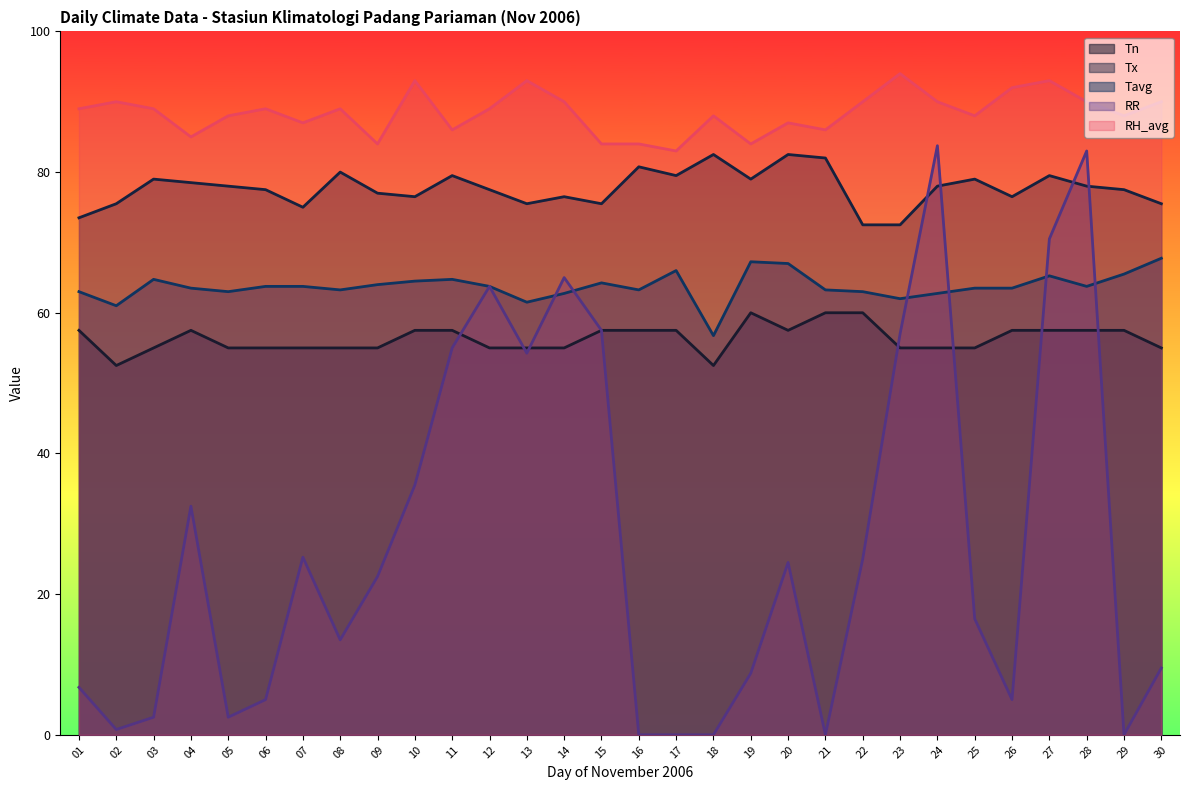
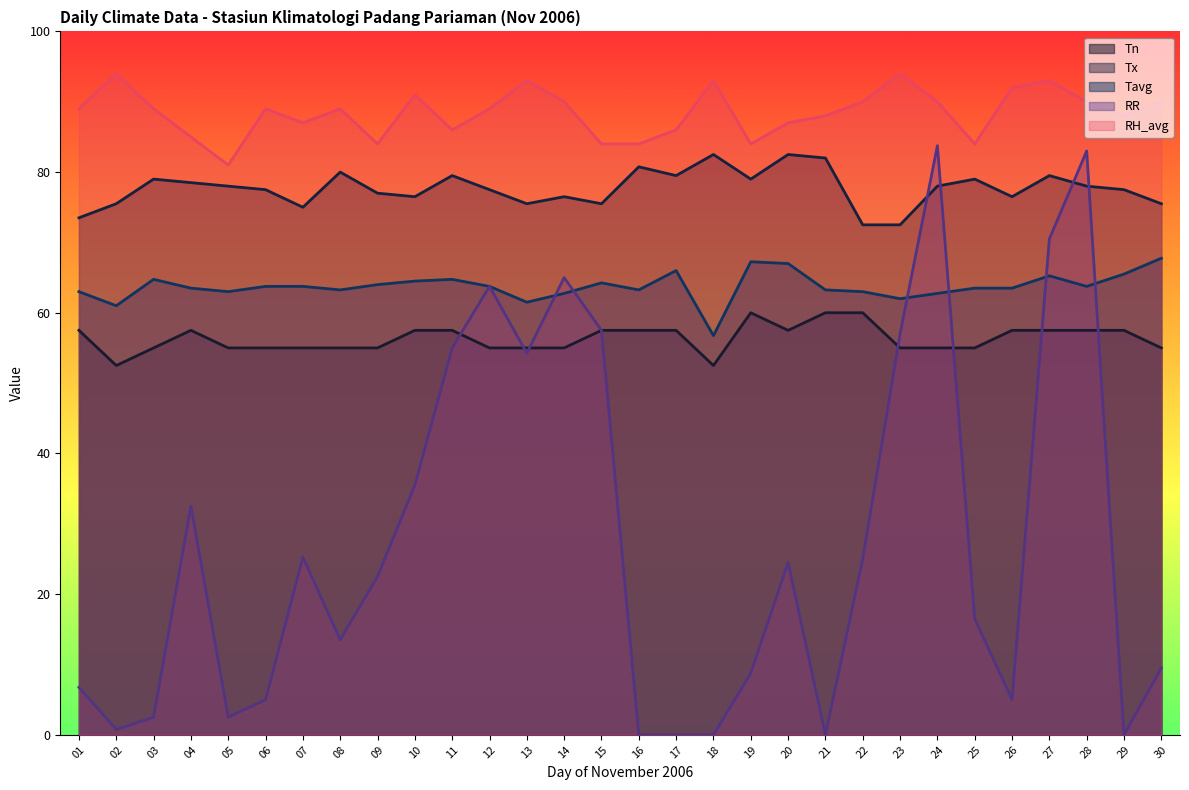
RH_avg, 02: 90 -> 94
RH_avg, 05: 88 -> 81
RH_avg, 10: 93 -> 91
RH_avg, 17: 83 -> 86
RH_avg, 18: 88 -> 93
RH_avg, 21: 86 -> 88
RH_avg, 25: 88 -> 84
